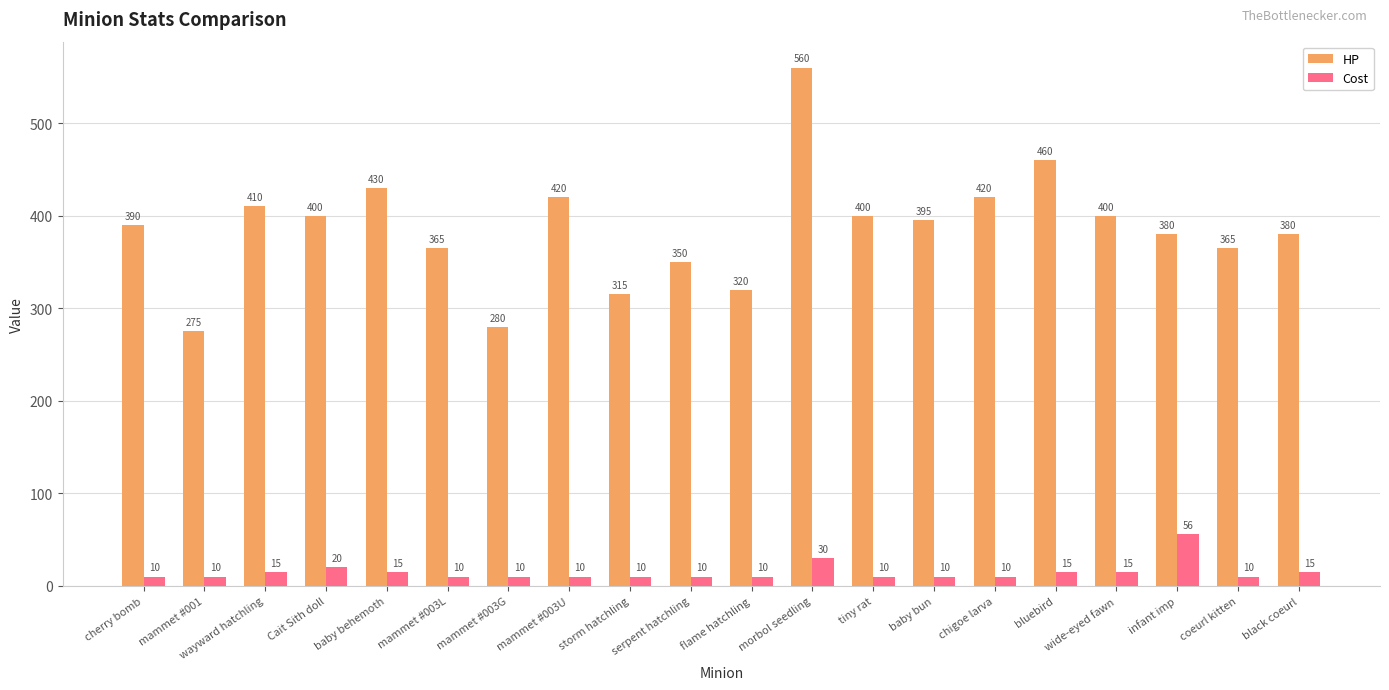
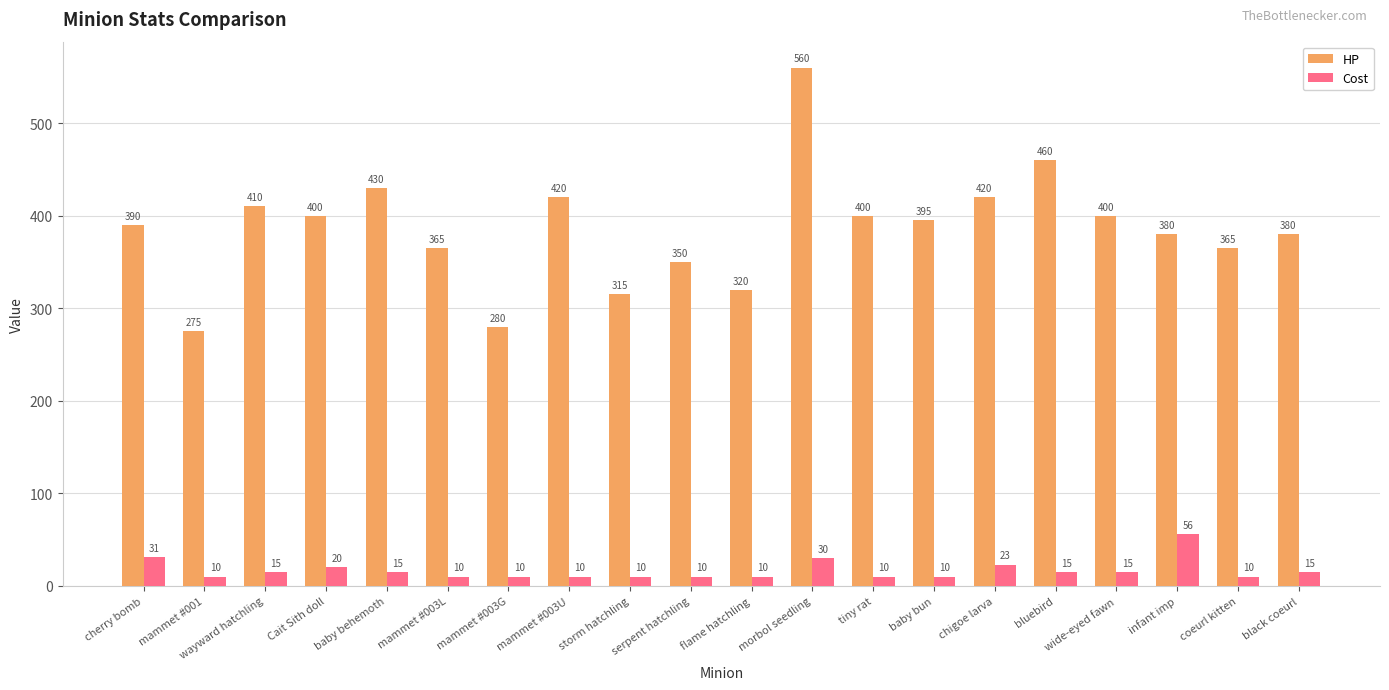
Cost, cherry bomb: 10 -> 31
Cost, chigoe larva: 10 -> 23
